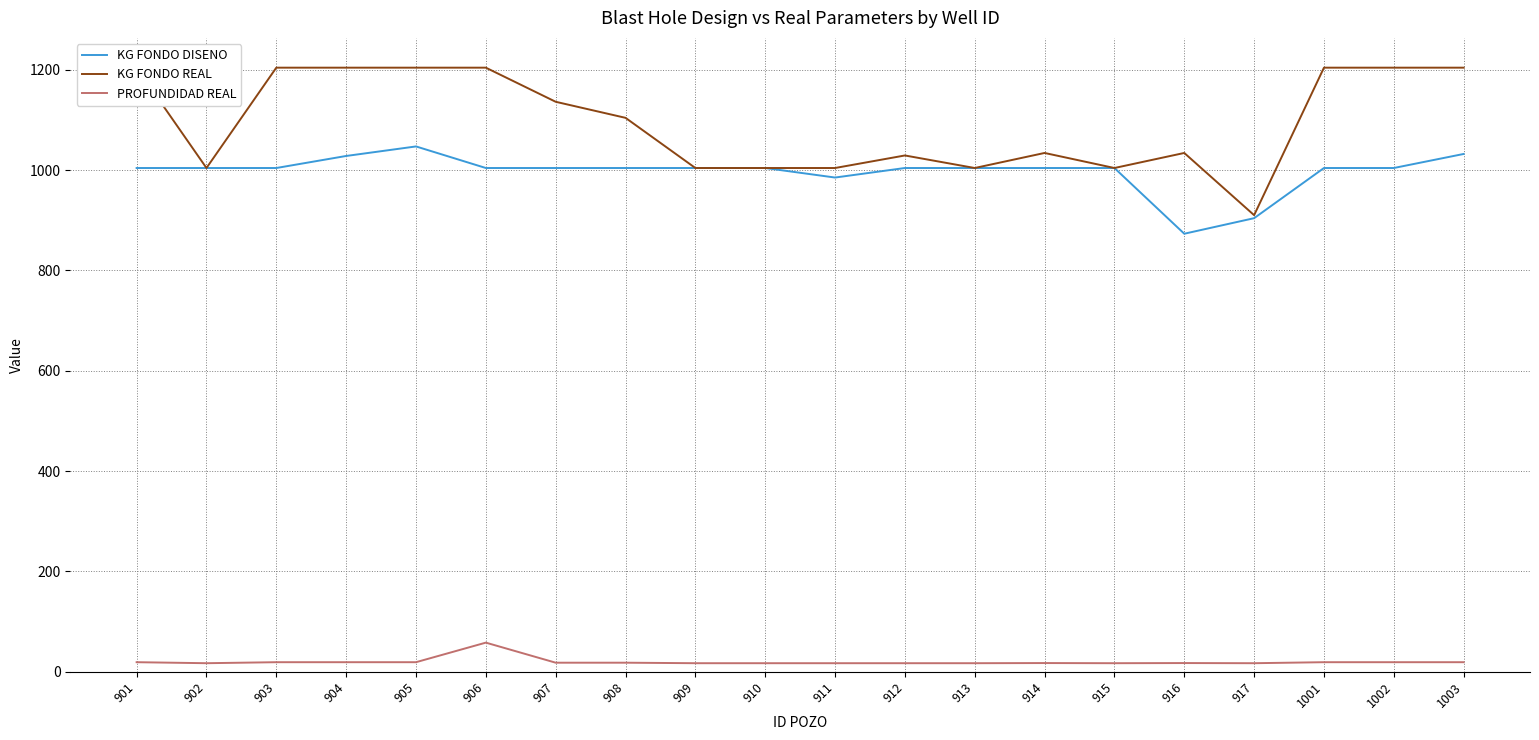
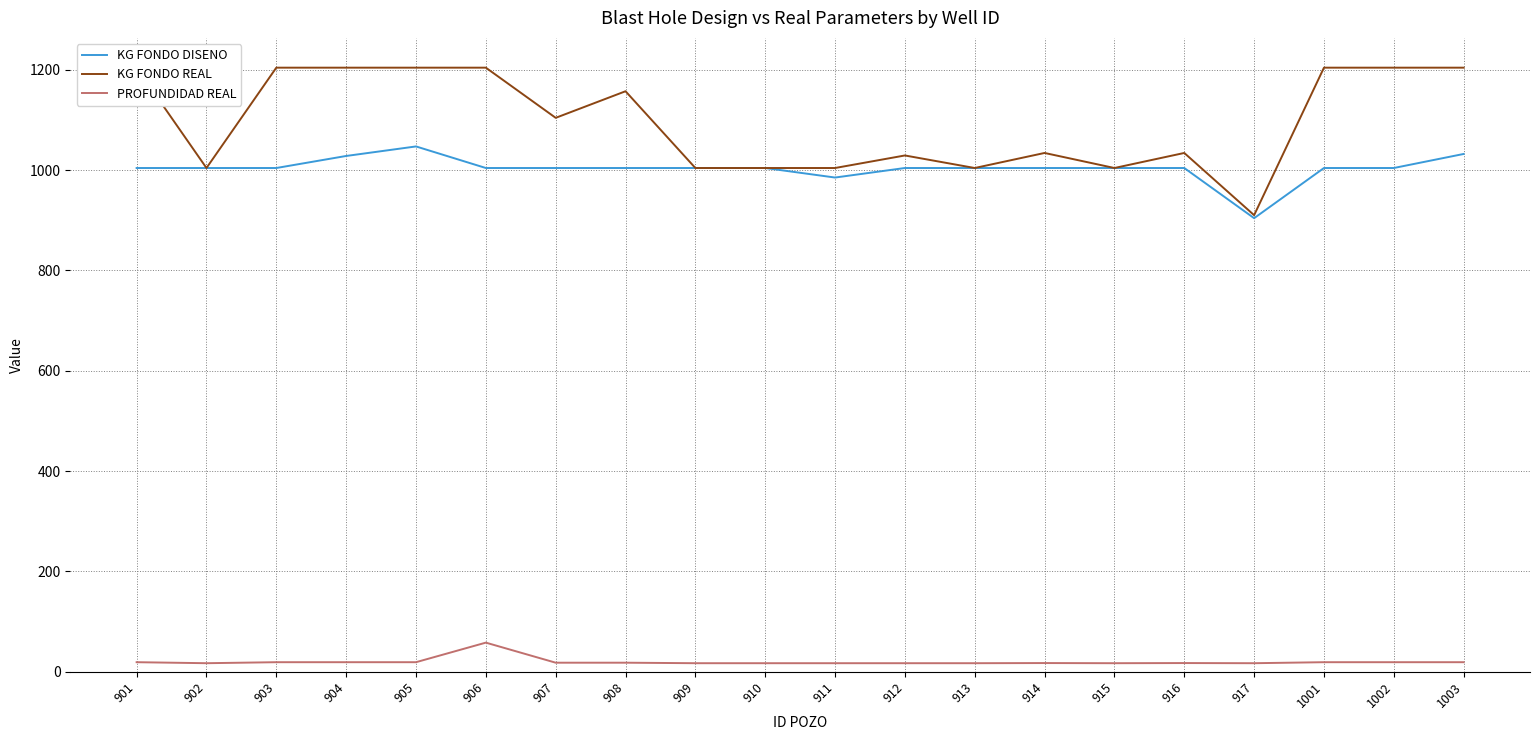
KG FONDO REAL, 907: 1140 -> 1100
KG FONDO REAL, 908: 1100 -> 1160
KG FONDO DISENO, 916: 870 -> 1000
